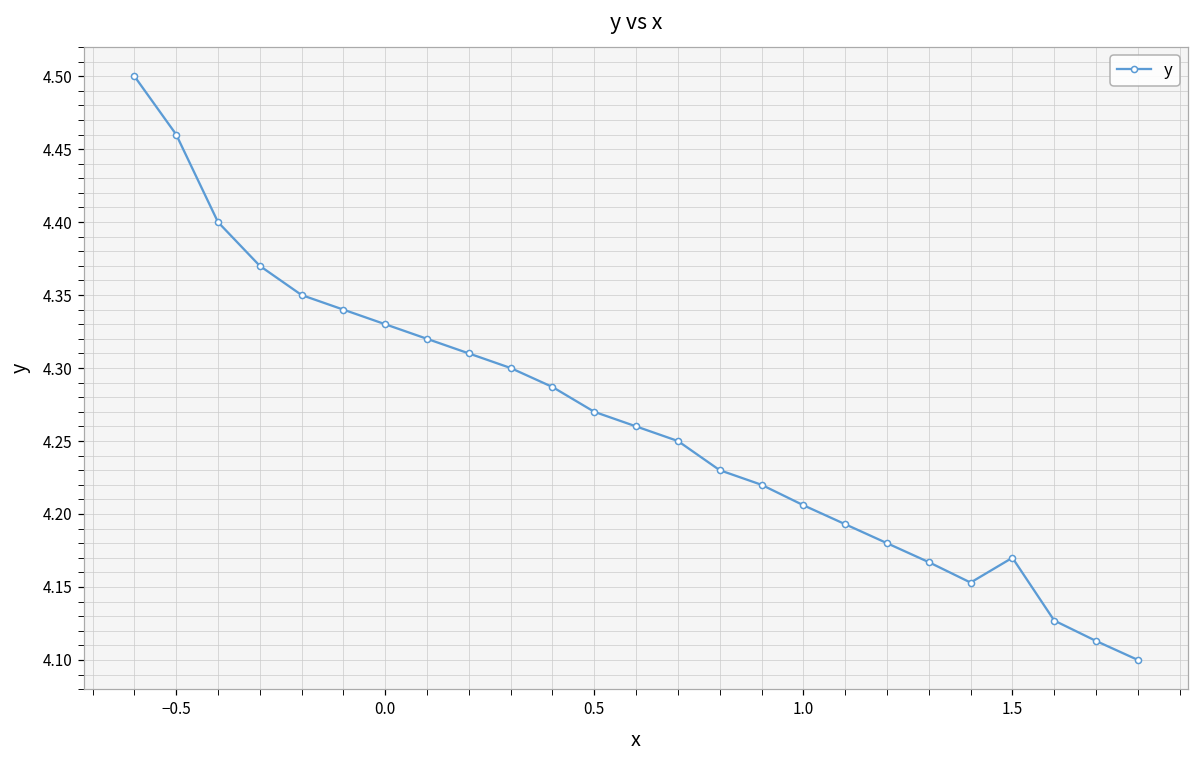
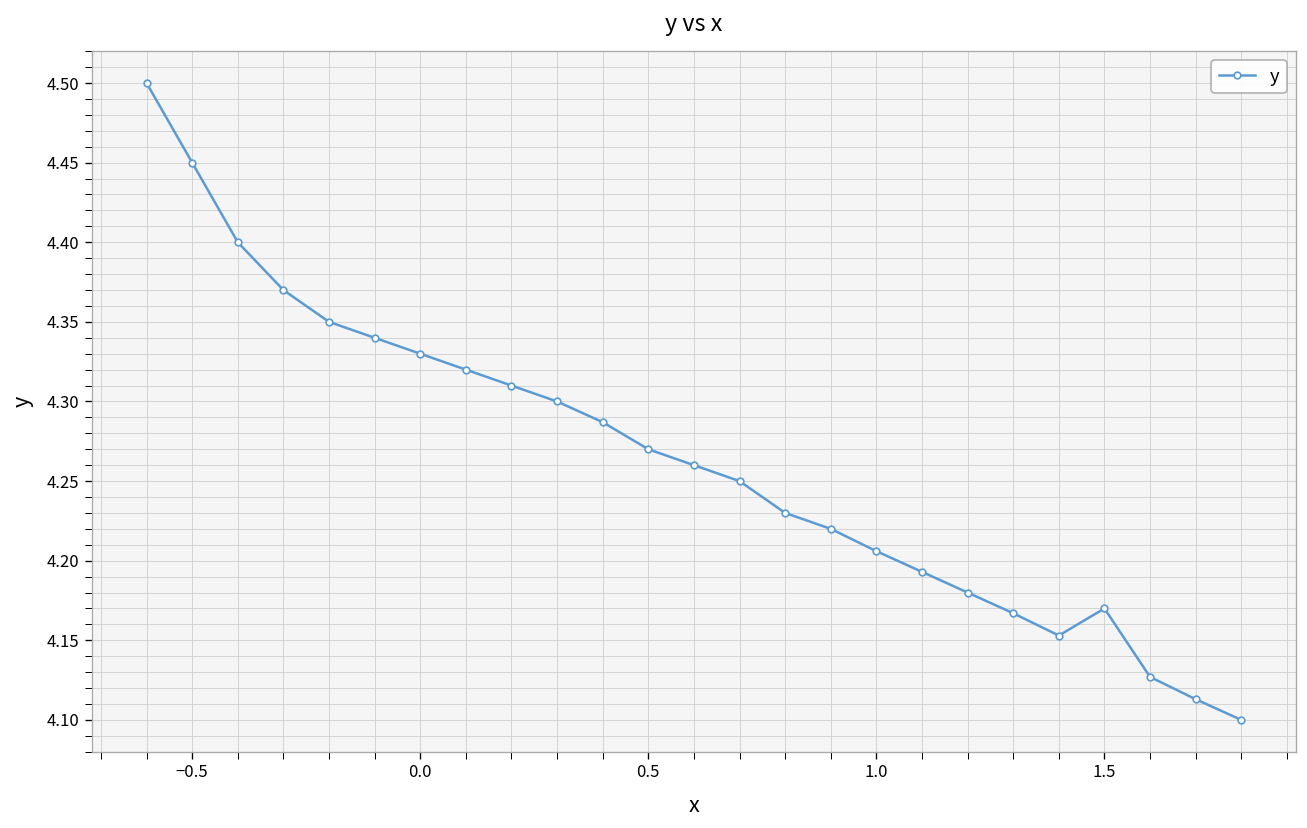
−0.5: 4.46 -> 4.45
